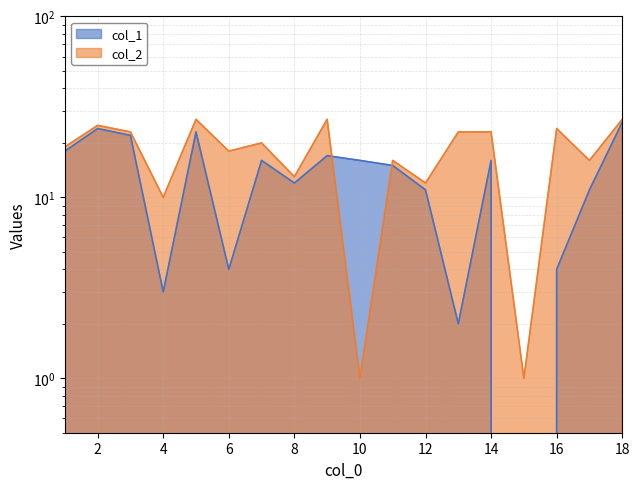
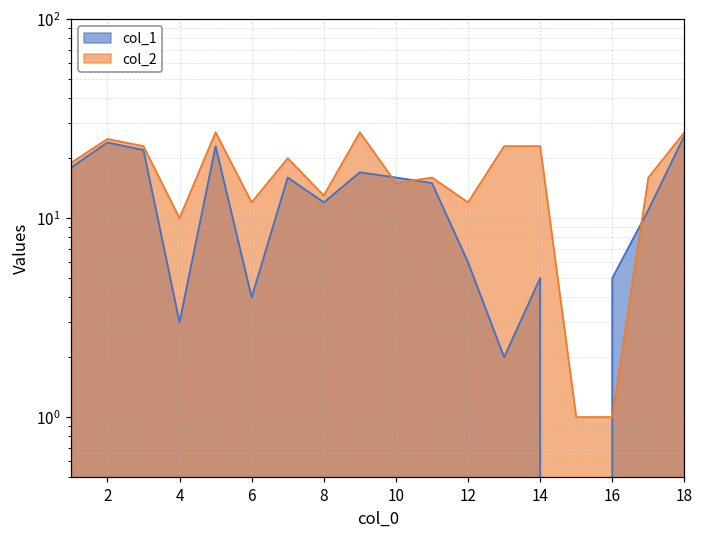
col_2, 6: 18 -> 12
col_2, 10: 1 -> 15
col_1, 12: 11 -> 6
col_1, 14: 16 -> 5
col_1, 16: 4 -> 5
col_2, 16: 24 -> 1
